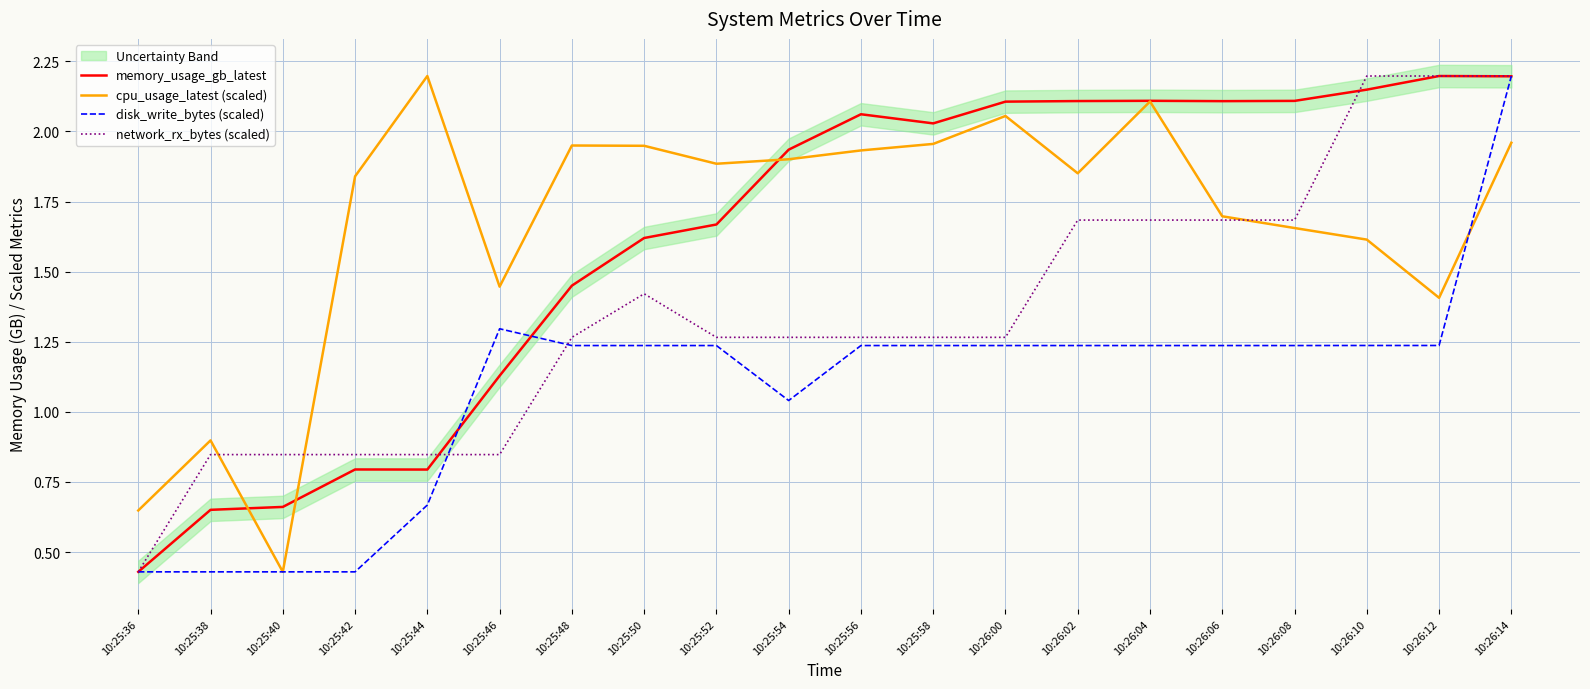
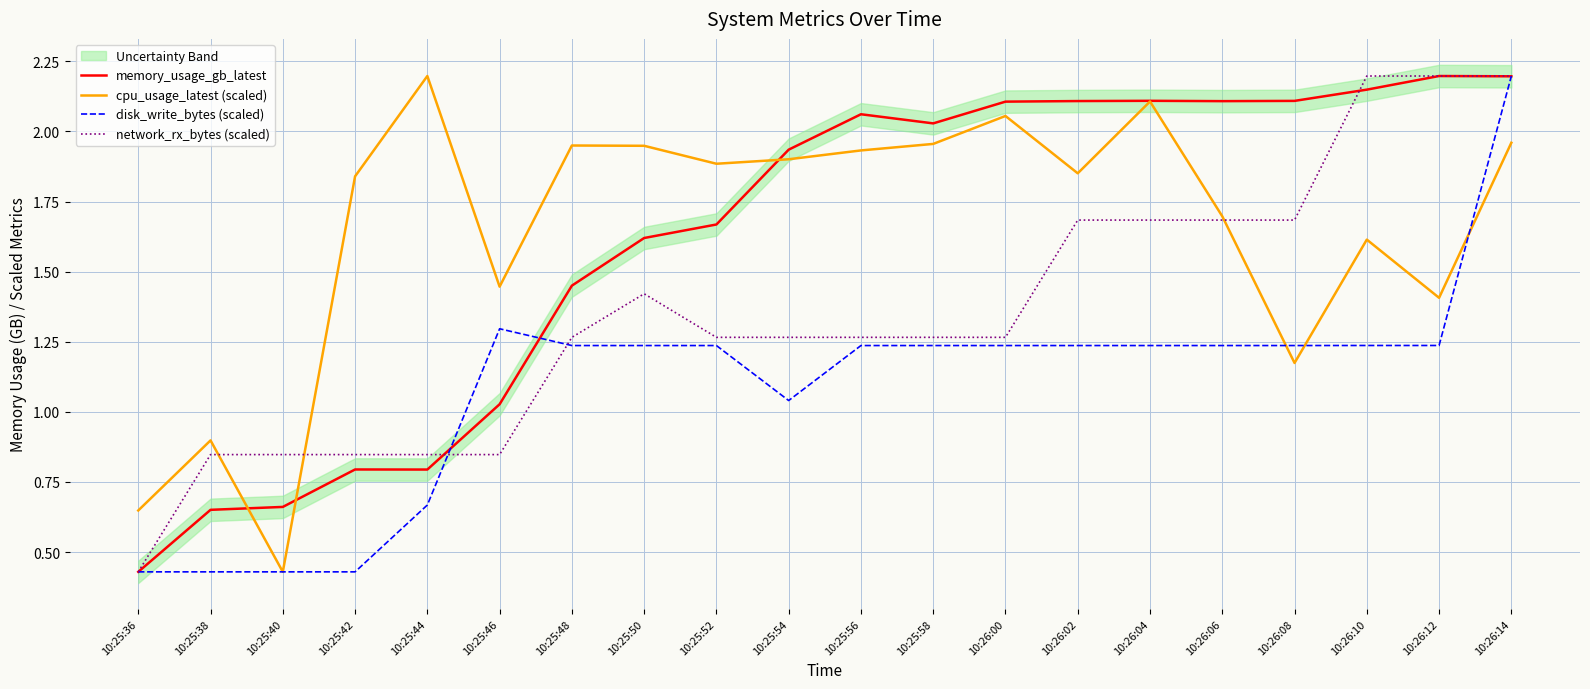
memory_usage_gb_latest, 10:25:46: 1.13 -> 1.03
cpu_usage_latest (scaled), 10:26:08: 1.66 -> 1.17
